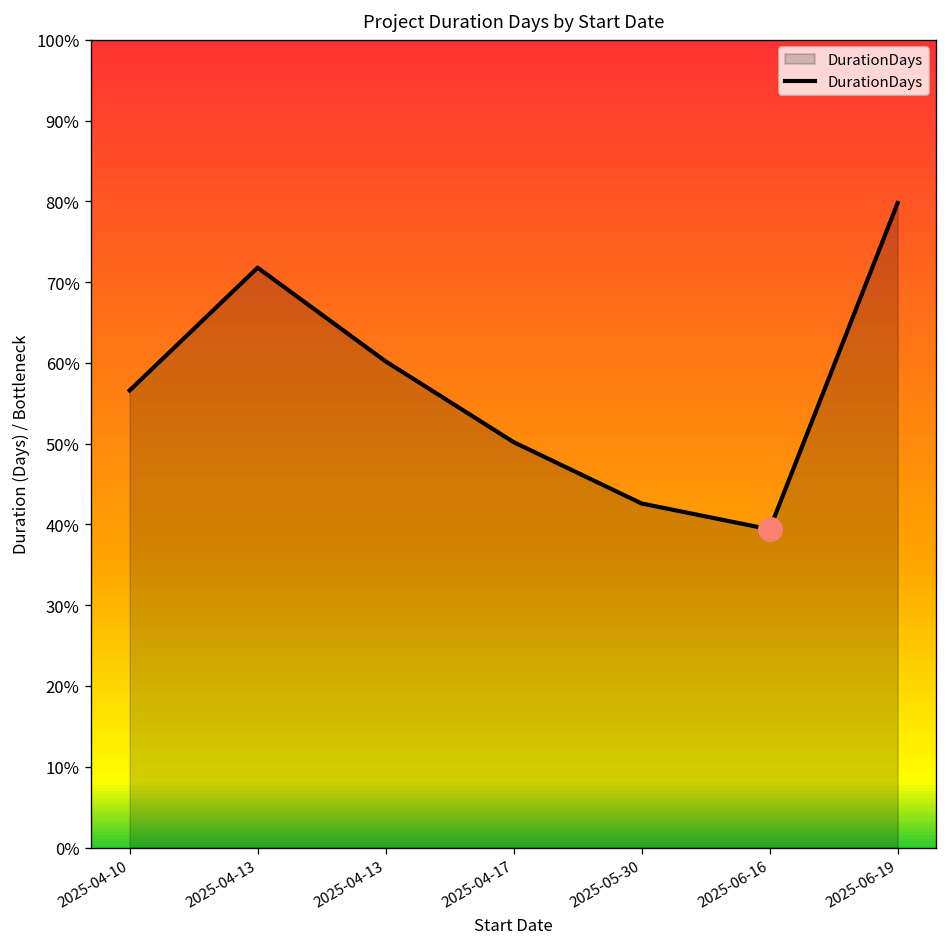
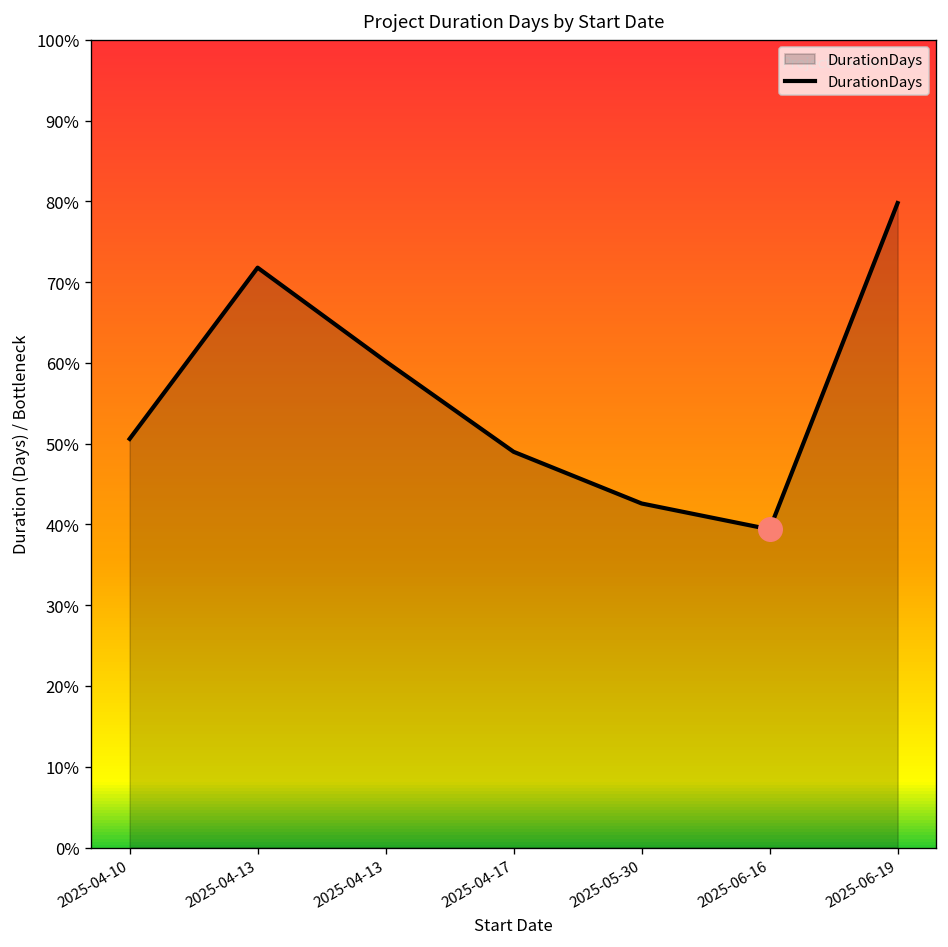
DurationDays, 2025-04-10: 57% -> 51%
DurationDays, 2025-04-17: 50% -> 49%
